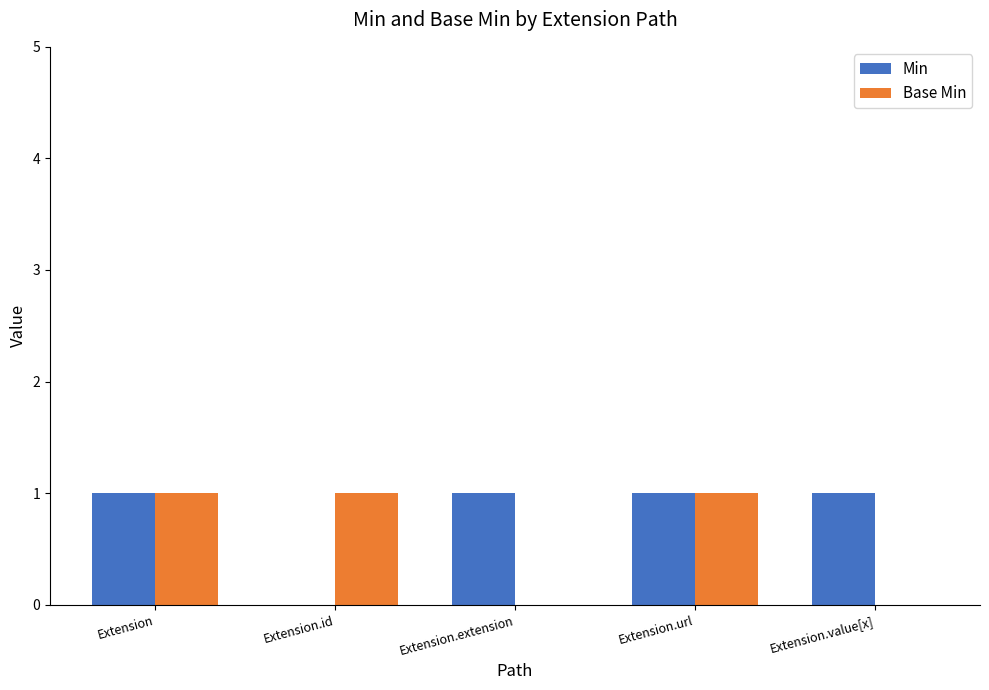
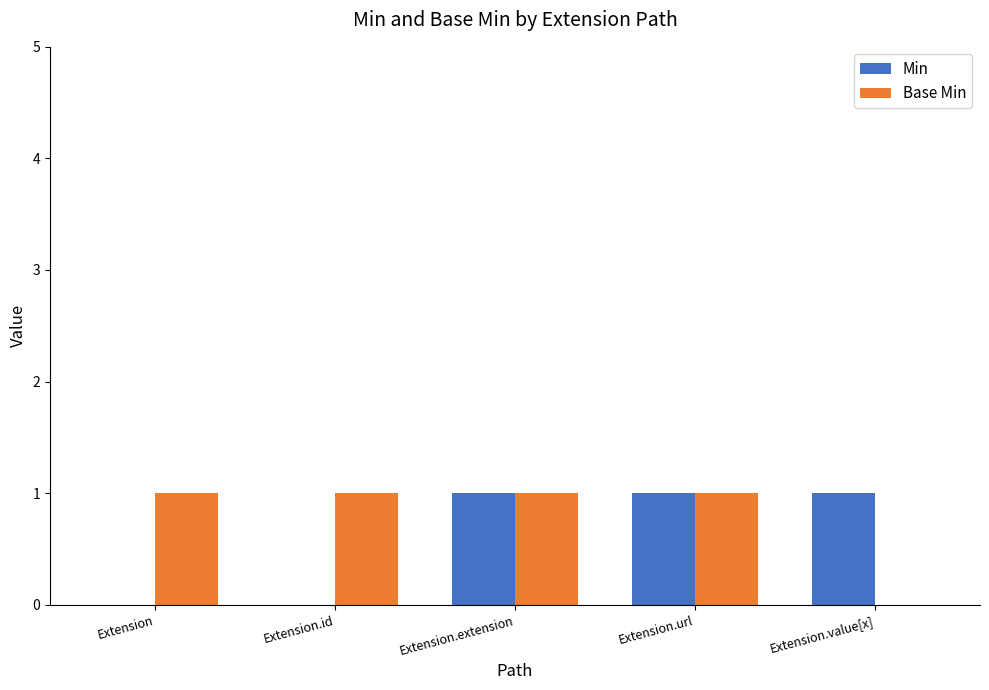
Min, Extension: 1 -> 0
Base Min, Extension.extension: 0 -> 1
